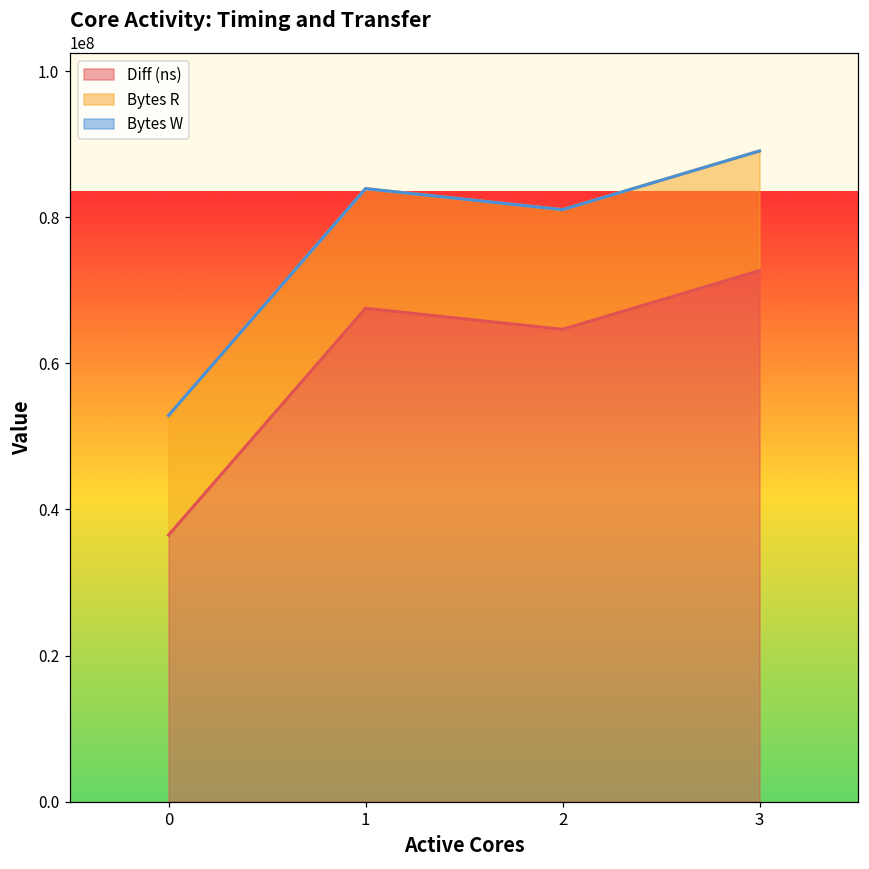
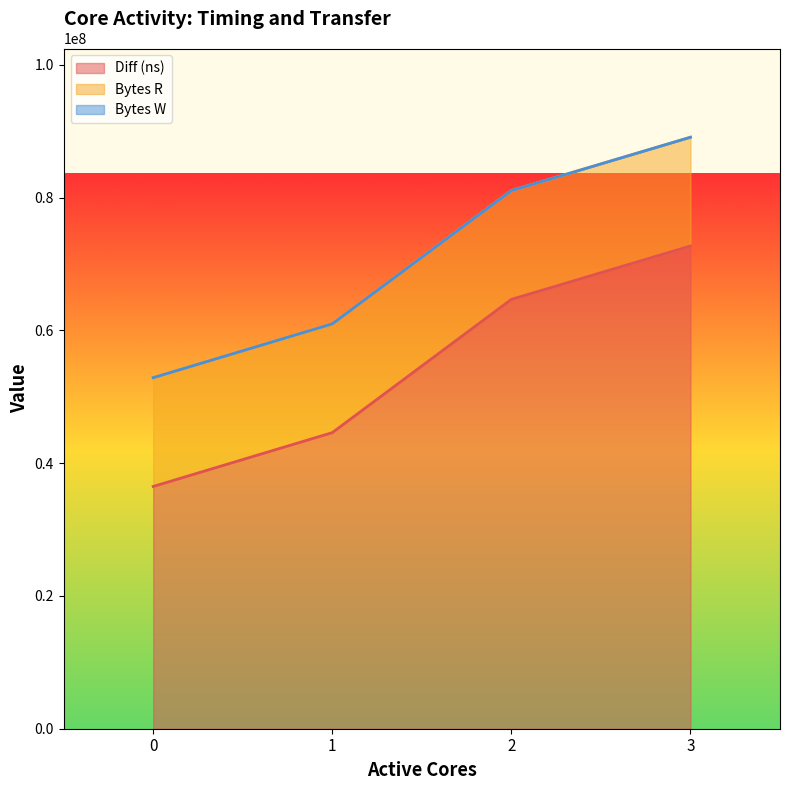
Diff (ns), 1: 68000000 -> 45000000
